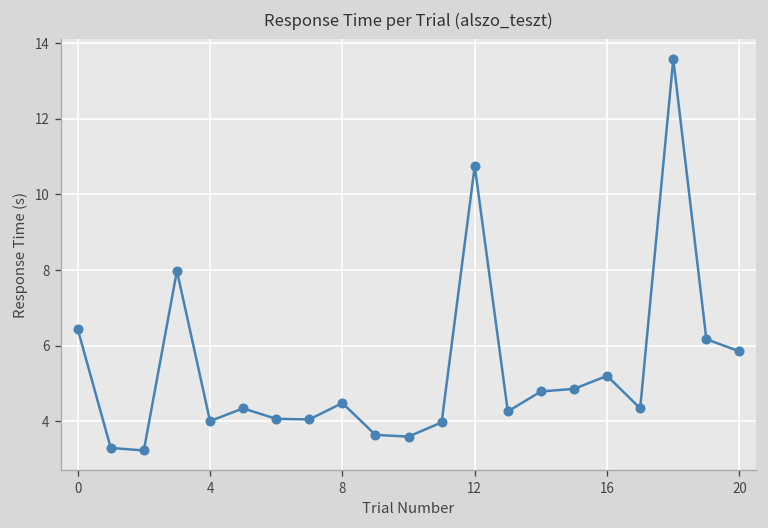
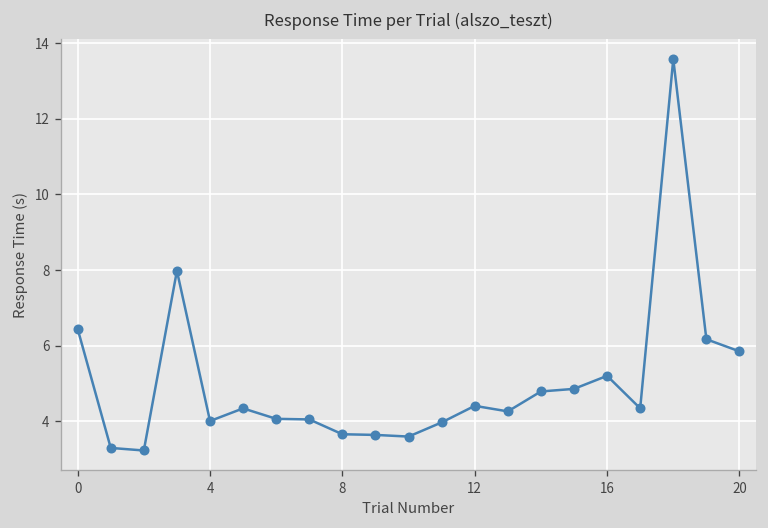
8: 4.5 -> 3.7
12: 10.8 -> 4.4
